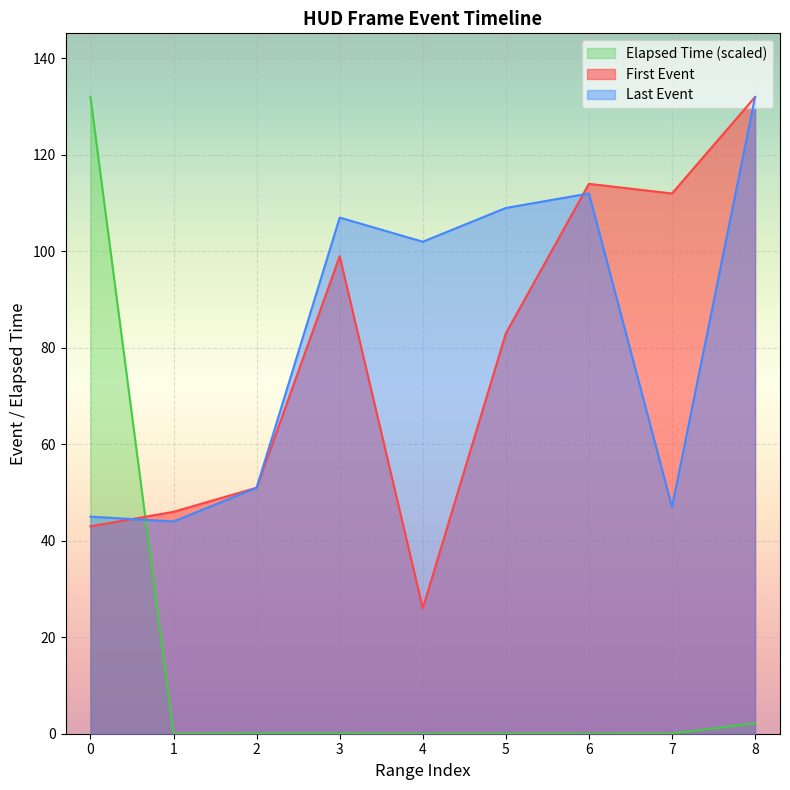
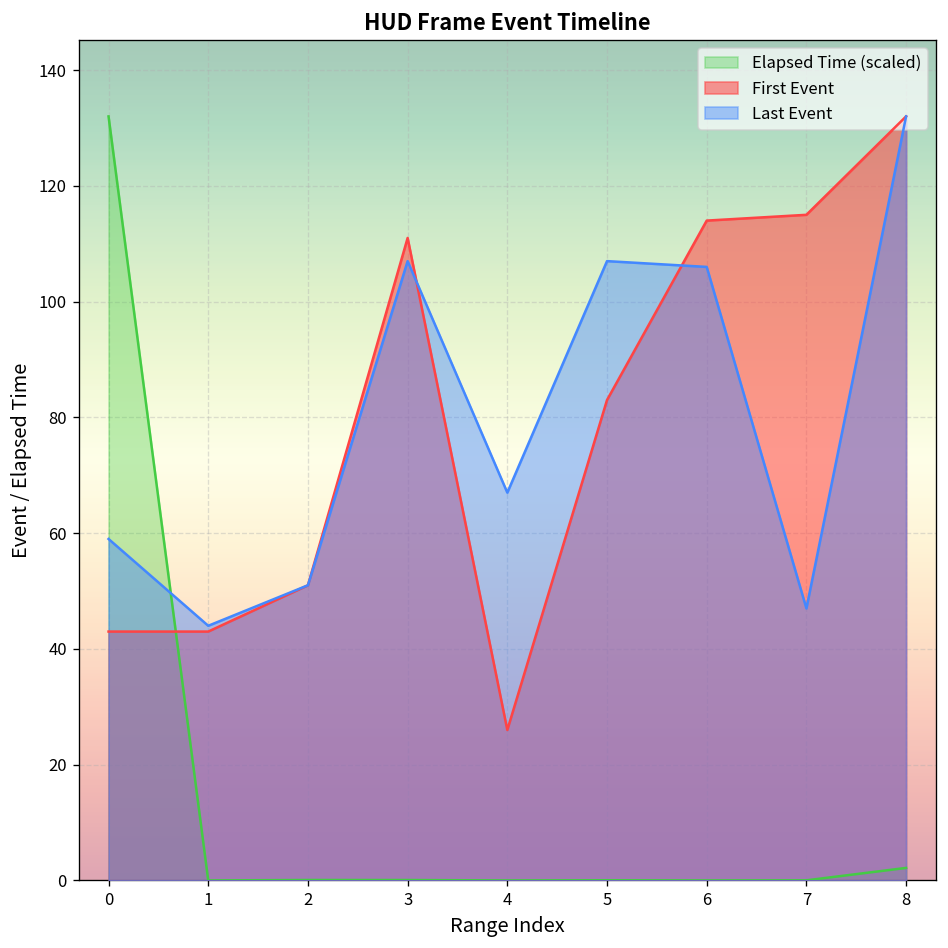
Last Event, 0: 45 -> 59
First Event, 1: 46 -> 43
First Event, 3: 99 -> 111
Last Event, 4: 102 -> 67
Last Event, 5: 109 -> 107
Last Event, 6: 112 -> 106
First Event, 7: 112 -> 115
